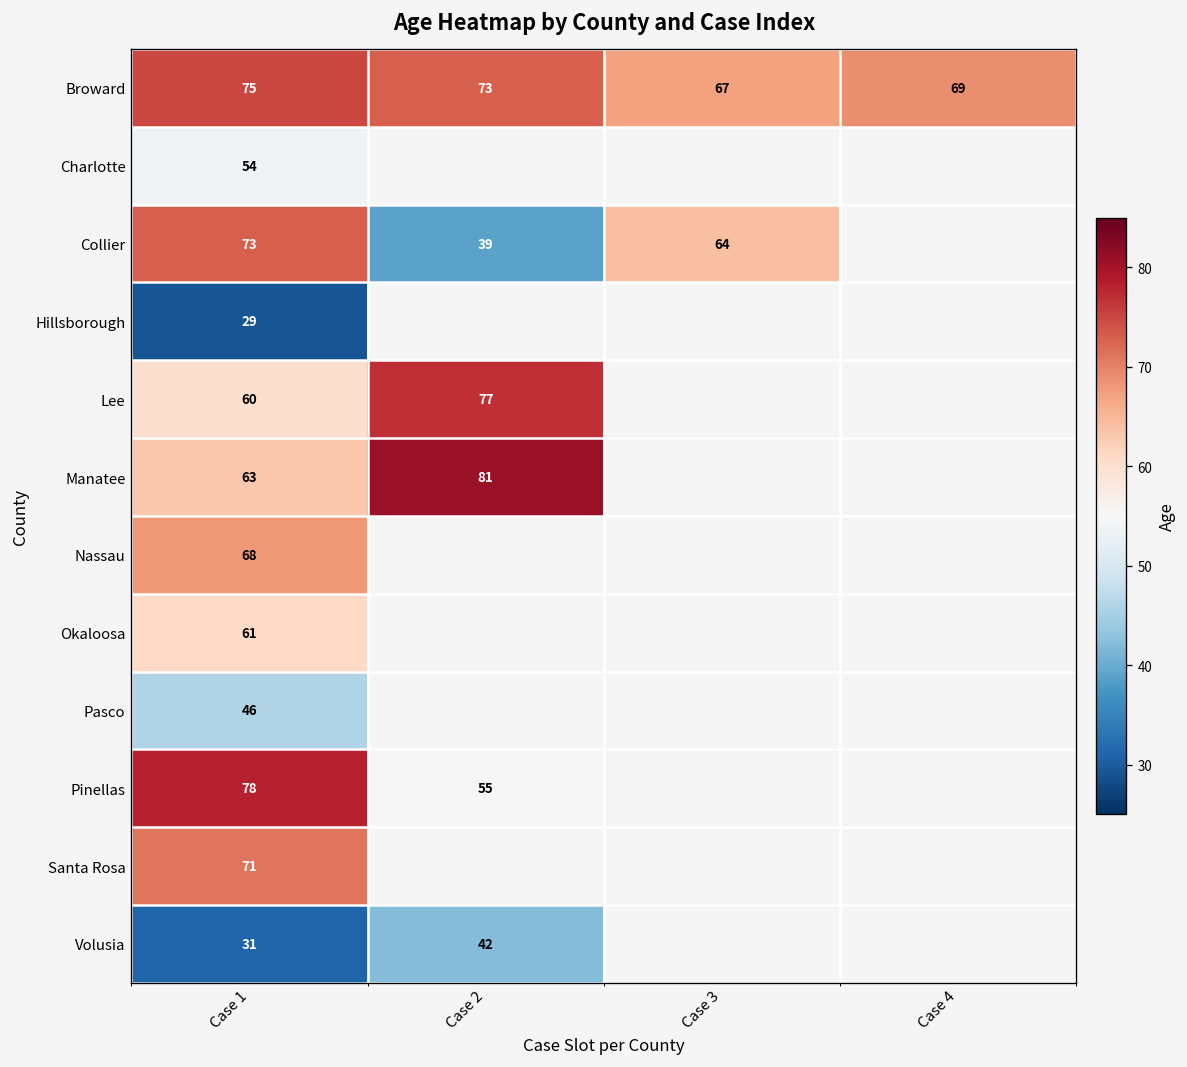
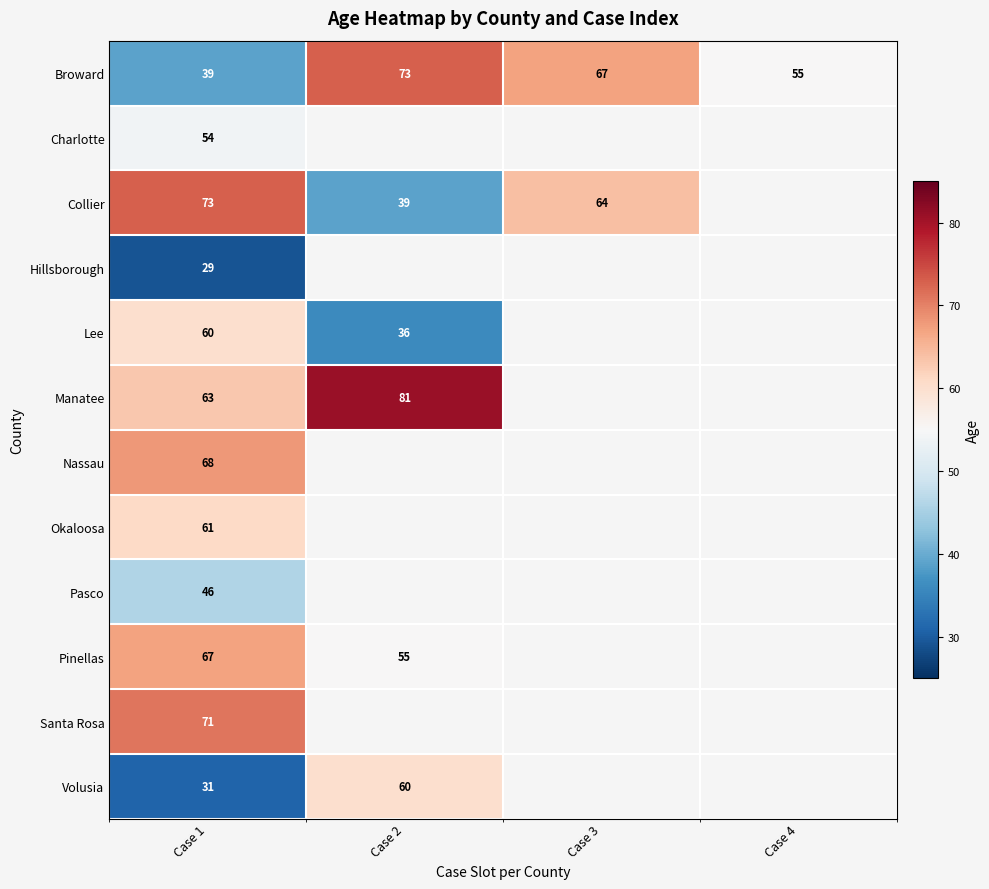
Broward, Case 1: 75 -> 39
Broward, Case 4: 69 -> 55
Lee, Case 2: 77 -> 36
Pinellas, Case 1: 78 -> 67
Volusia, Case 2: 42 -> 60
